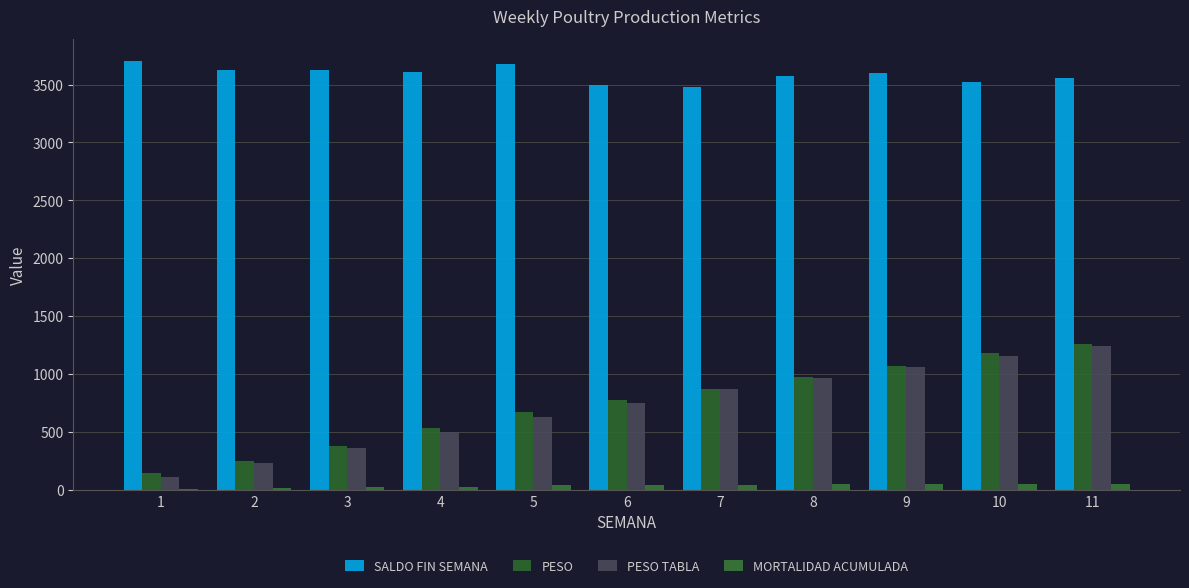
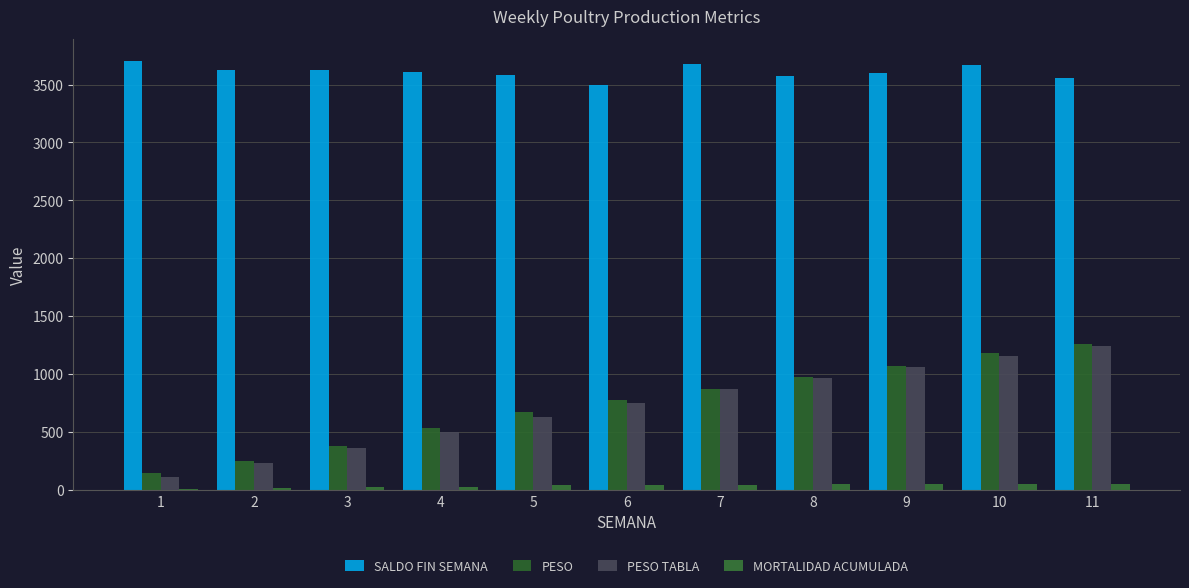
SALDO FIN SEMANA, 5: 3680 -> 3590
SALDO FIN SEMANA, 7: 3480 -> 3670
SALDO FIN SEMANA, 10: 3520 -> 3670
